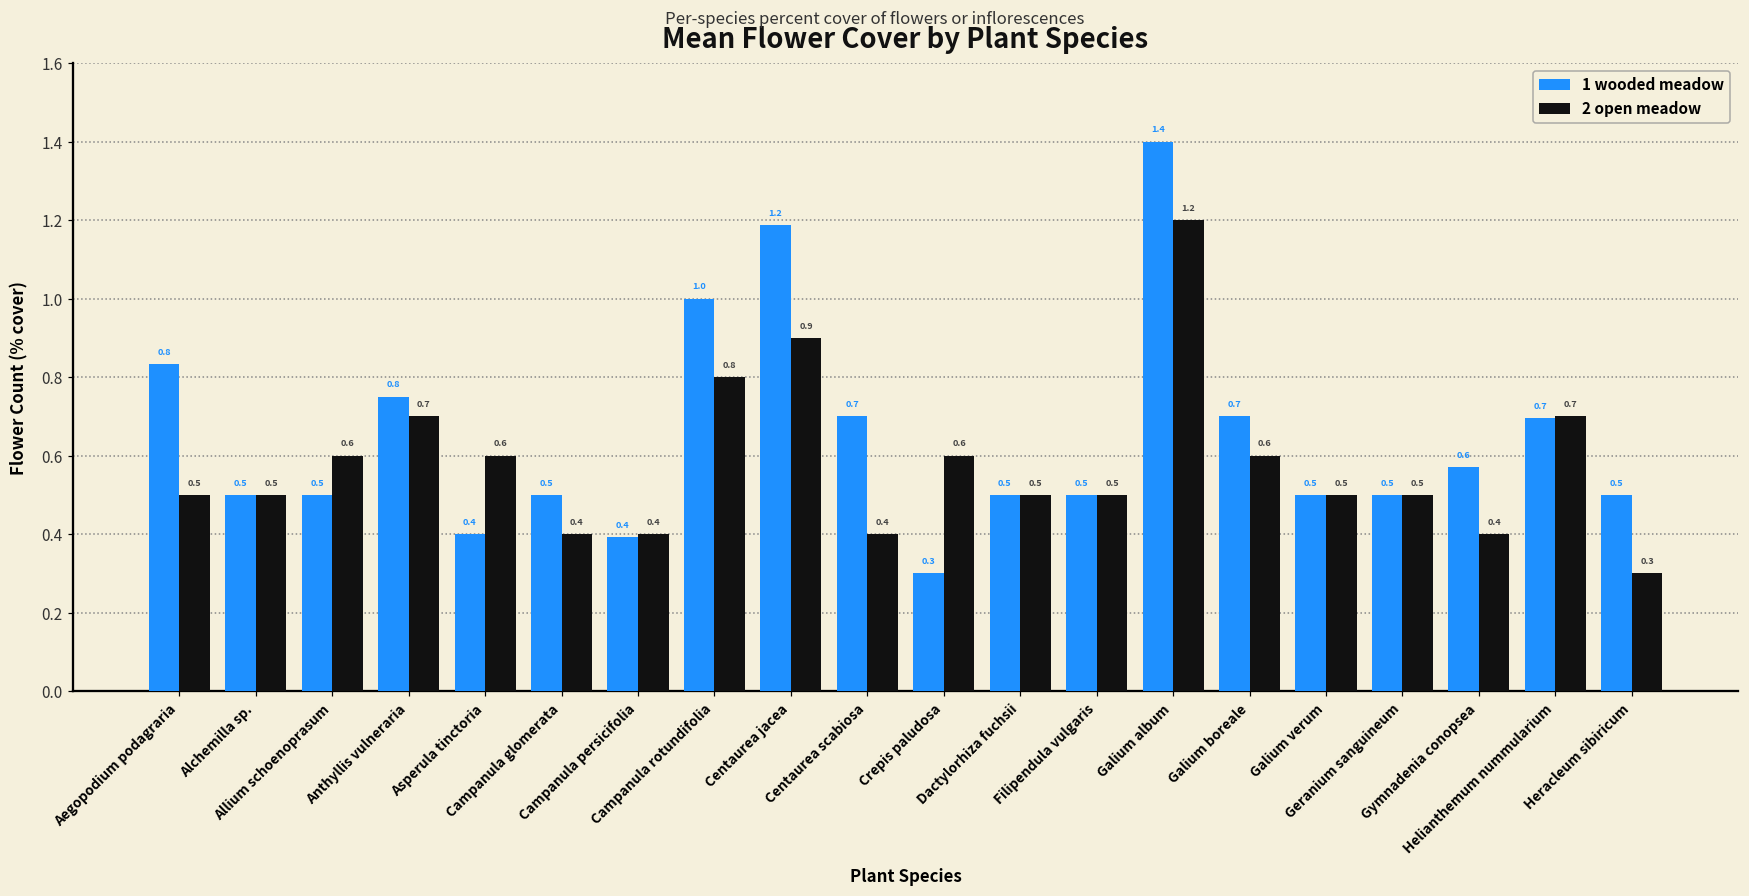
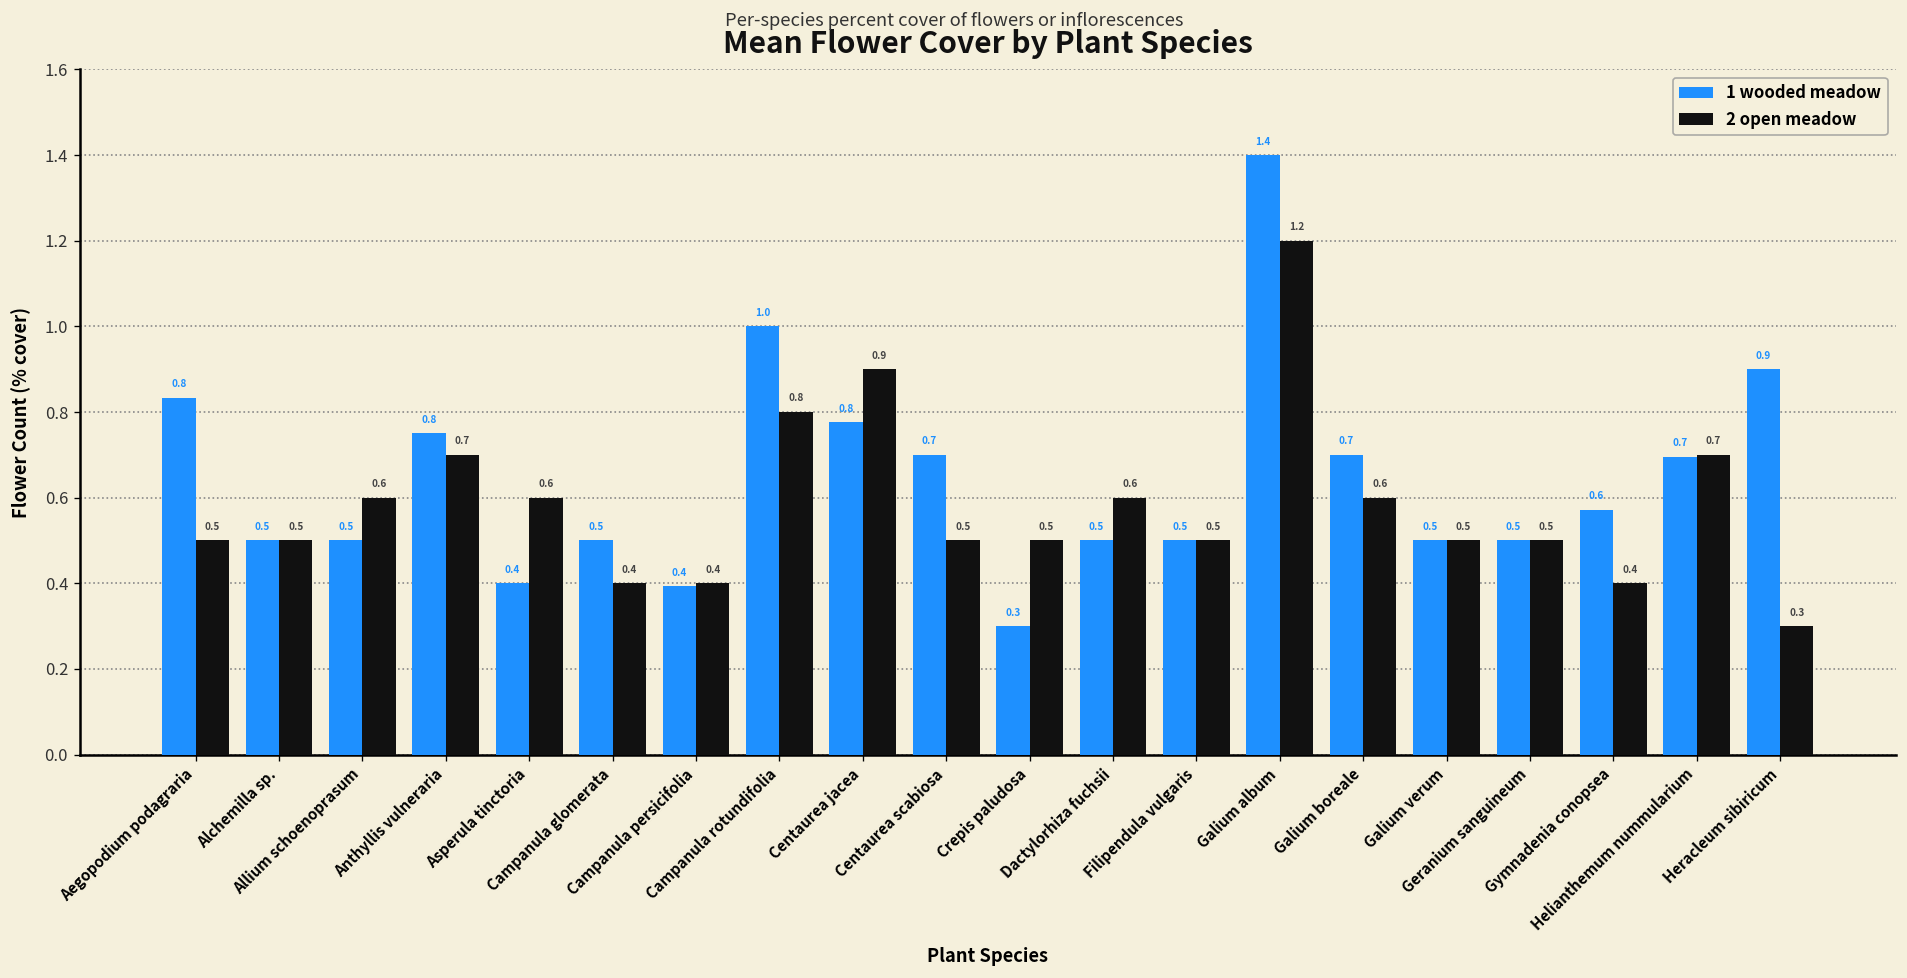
1 wooded meadow, Centaurea jacea: 1.2 -> 0.8
2 open meadow, Centaurea scabiosa: 0.4 -> 0.5
2 open meadow, Crepis paludosa: 0.6 -> 0.5
2 open meadow, Dactylorhiza fuchsii: 0.5 -> 0.6
1 wooded meadow, Heracleum sibiricum: 0.5 -> 0.9
